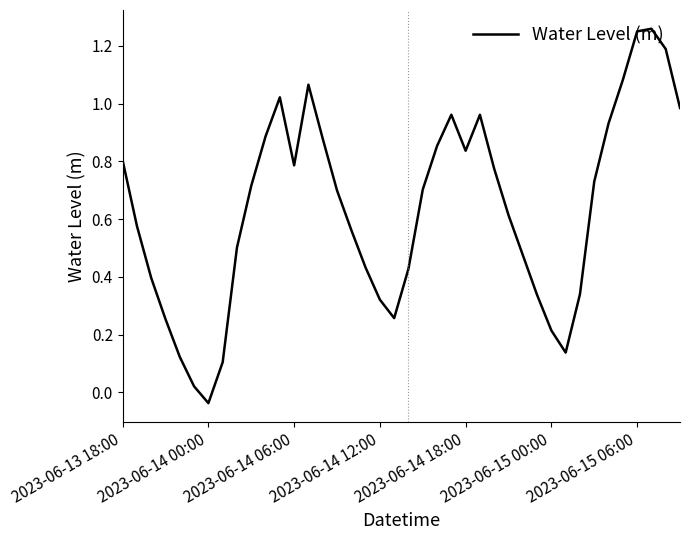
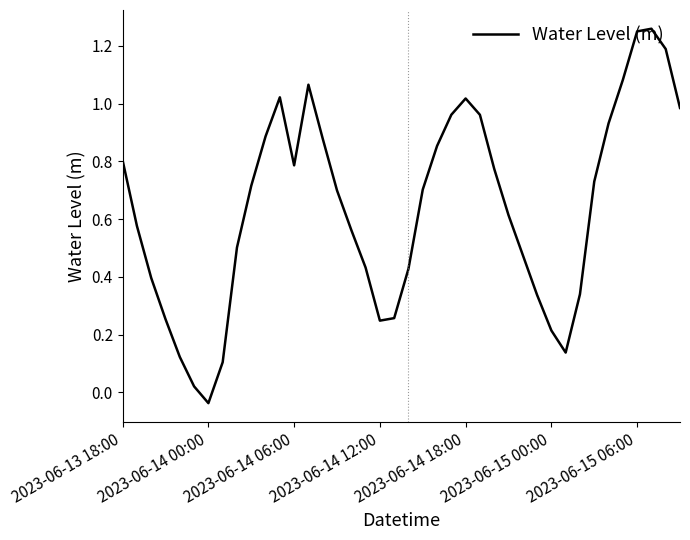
2023-06-14 12:00: 0.32 -> 0.25
2023-06-14 18:00: 0.84 -> 1.02
